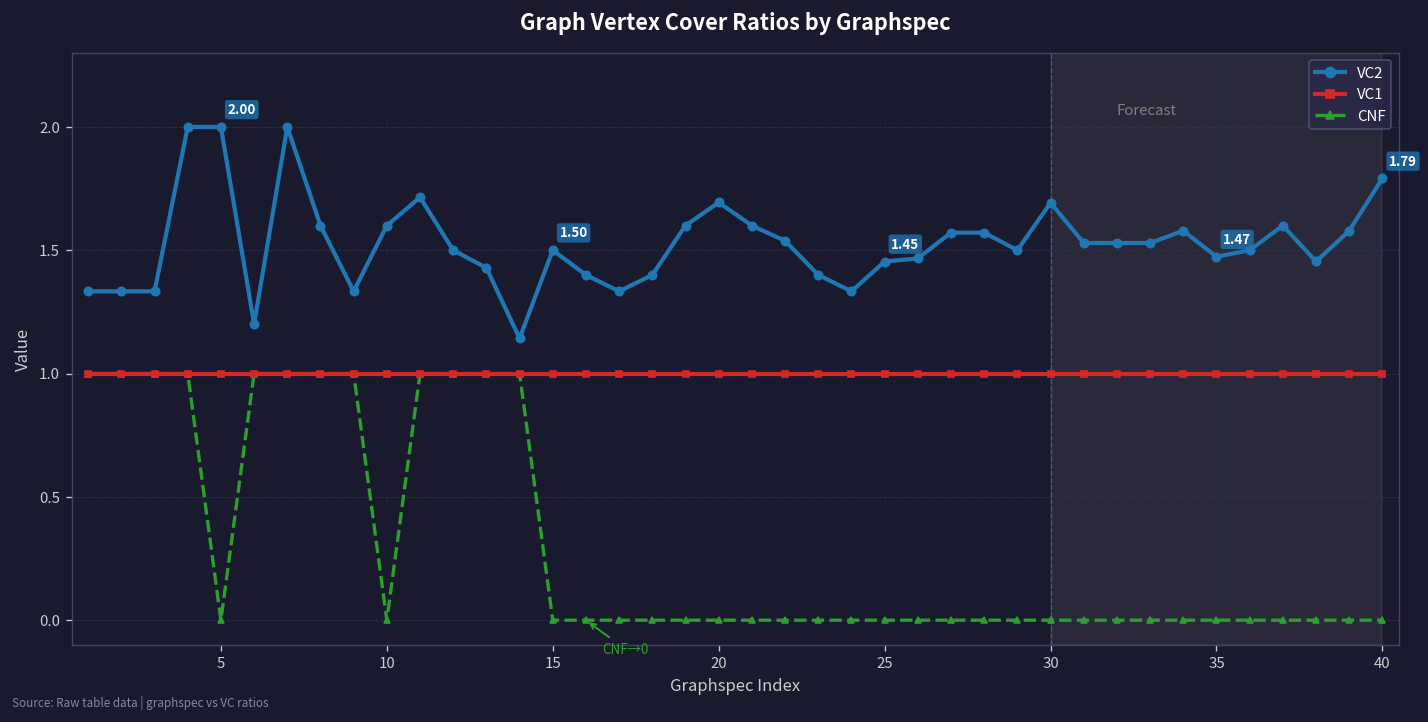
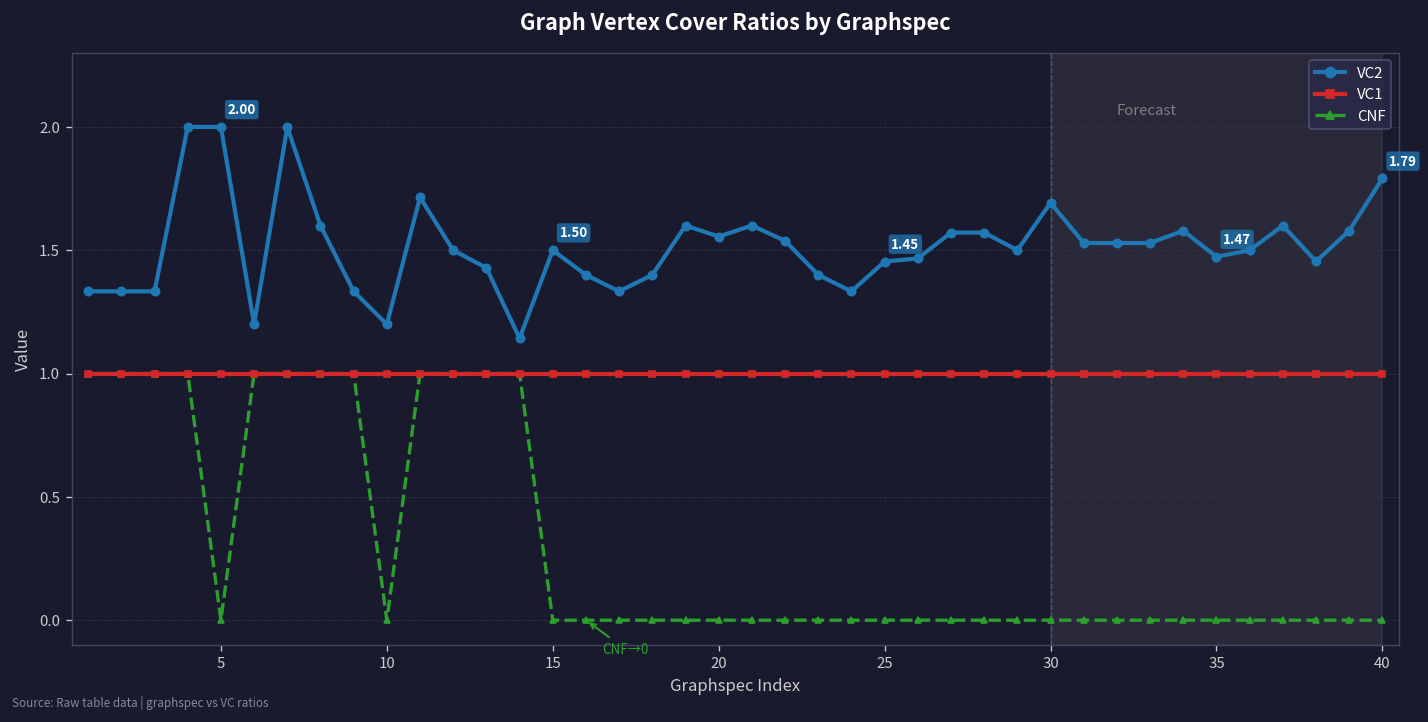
VC2, 10: 1.6 -> 1.2
VC2, 20: 1.69 -> 1.56
